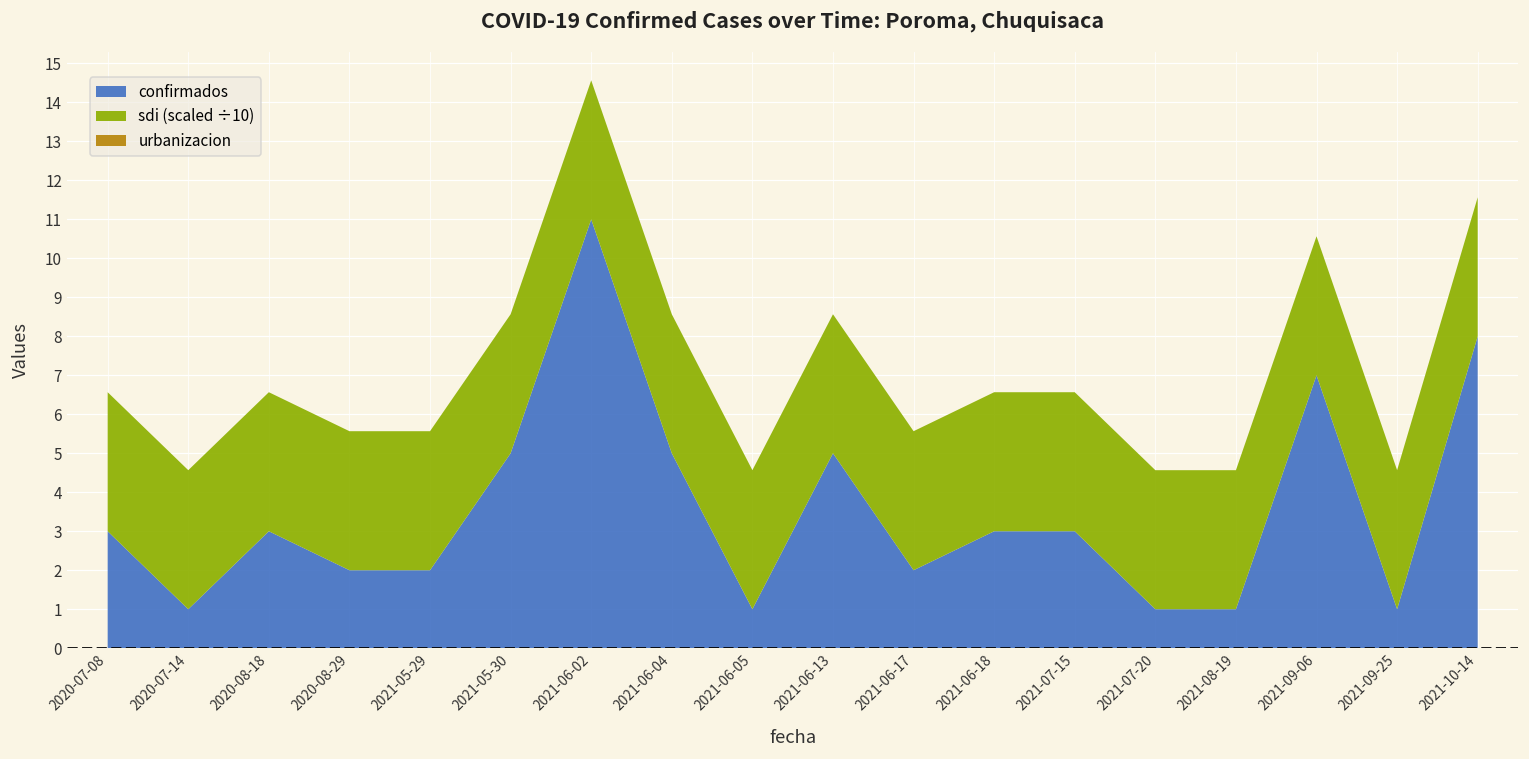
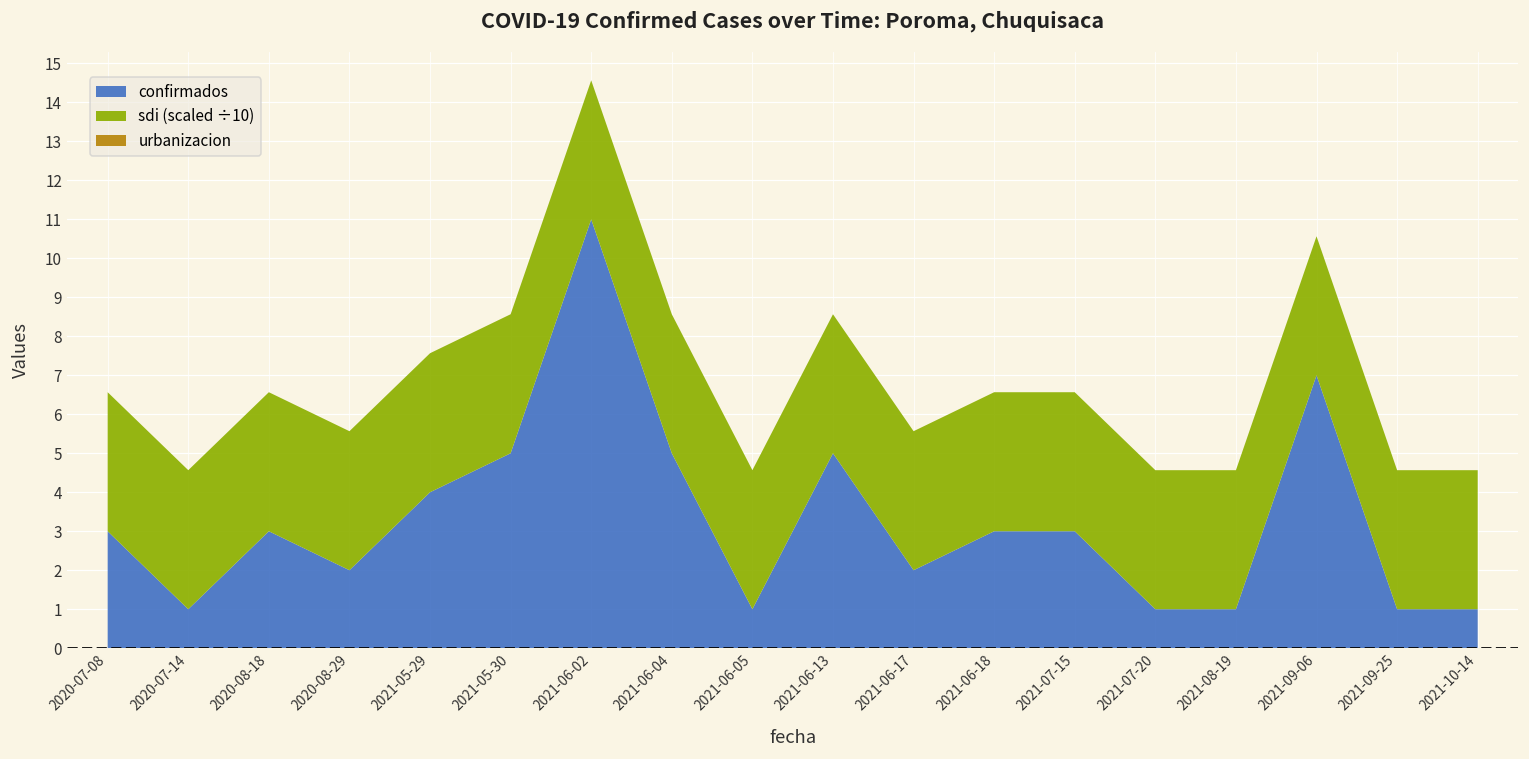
confirmados, 2021-05-29: 2 -> 4
confirmados, 2021-10-14: 8 -> 1
